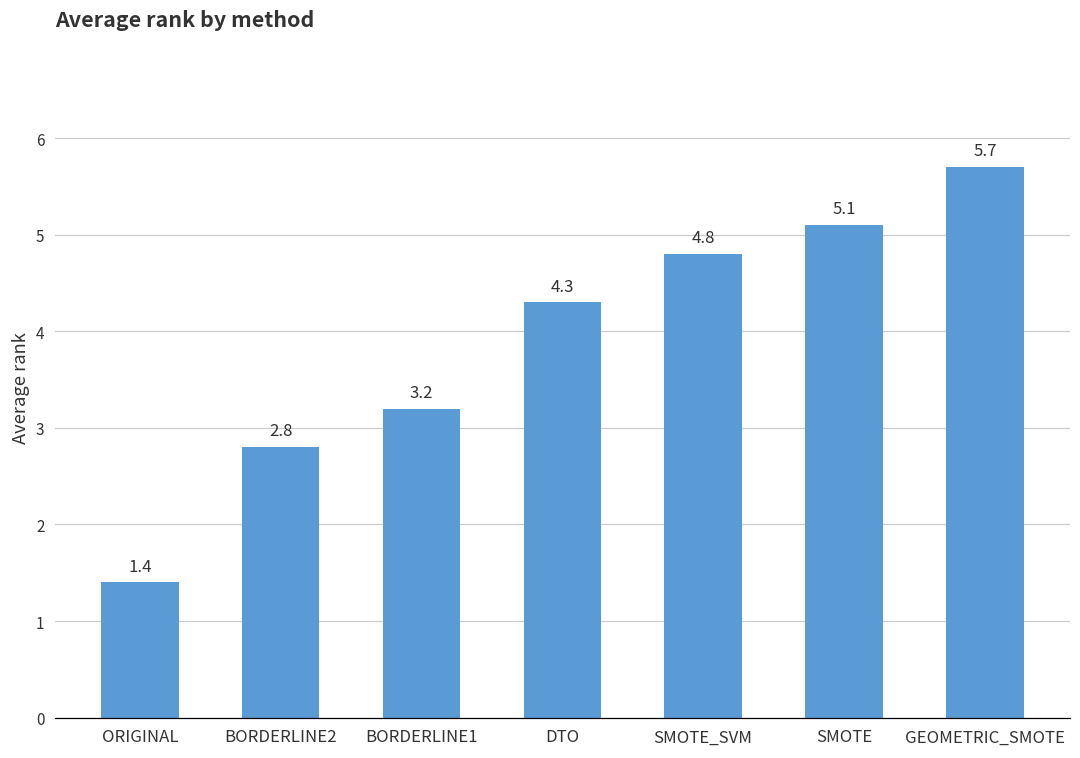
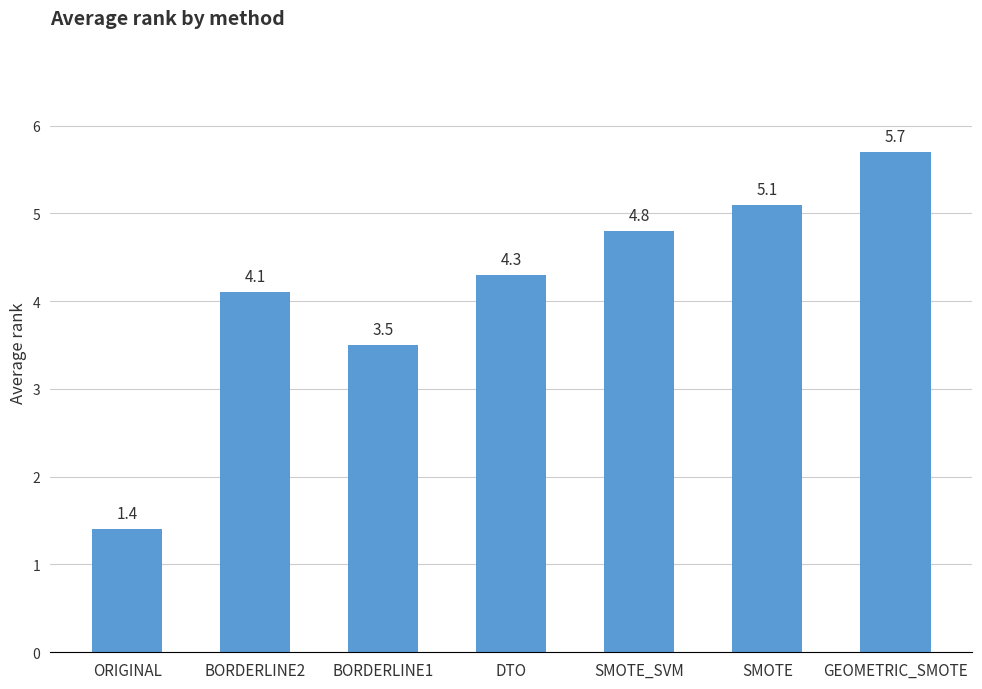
BORDERLINE2: 2.8 -> 4.1
BORDERLINE1: 3.2 -> 3.5
